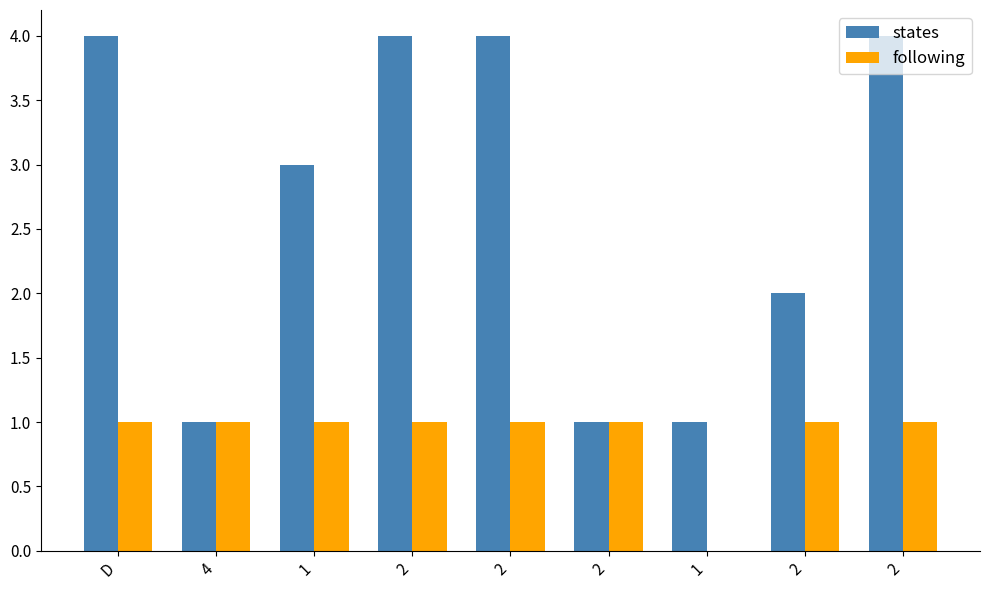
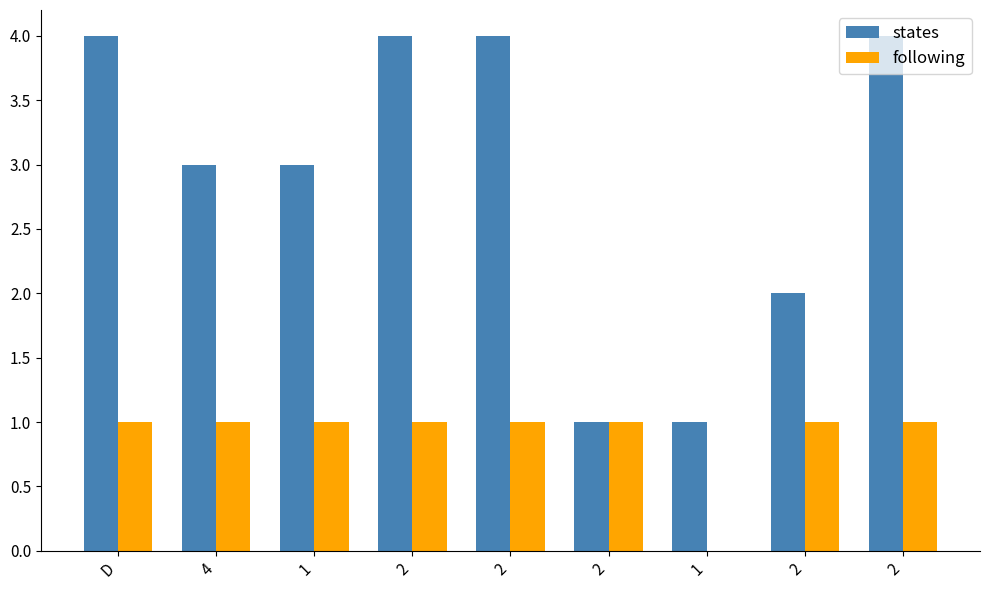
states, 4: 1 -> 3
